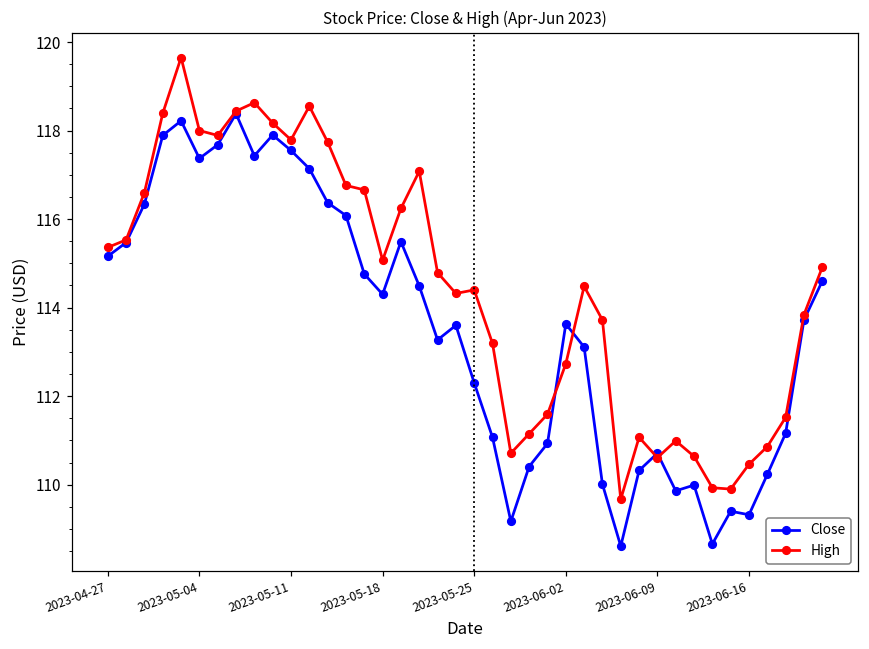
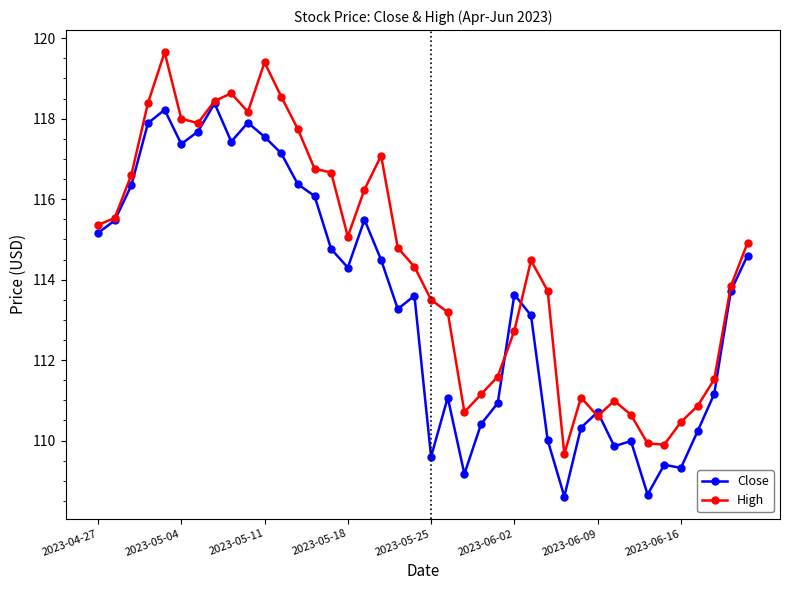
High, 2023-05-11: 117.8 -> 119.4
Close, 2023-05-25: 112.3 -> 109.6
High, 2023-05-25: 114.4 -> 113.5
